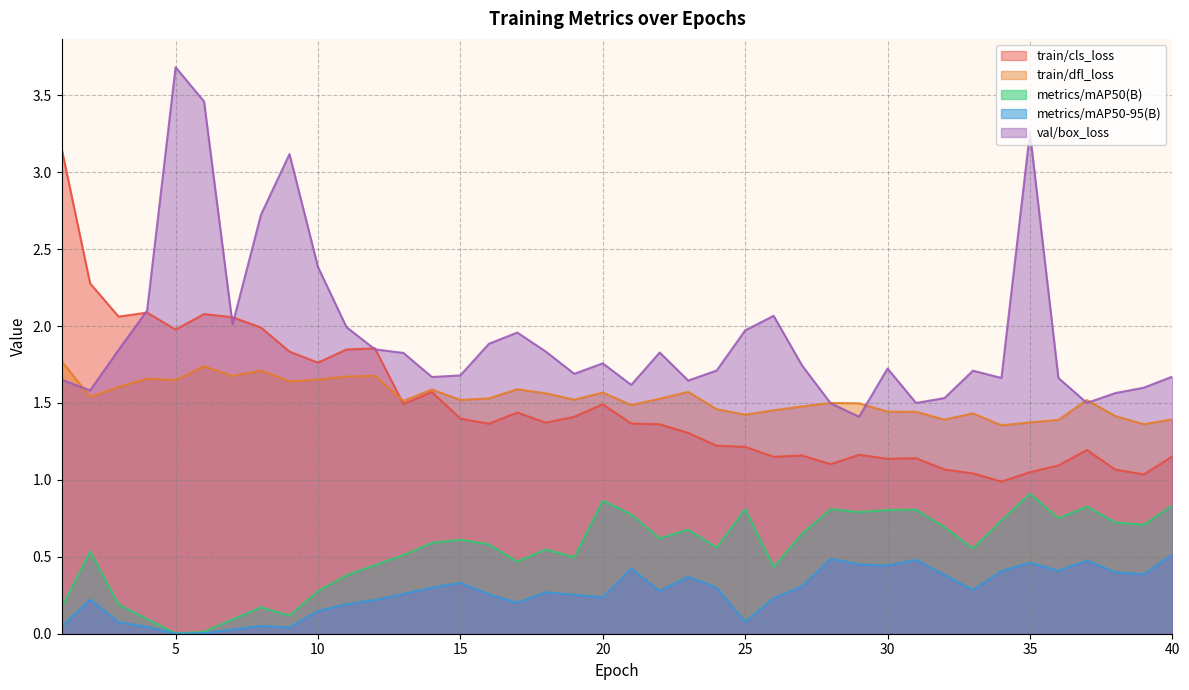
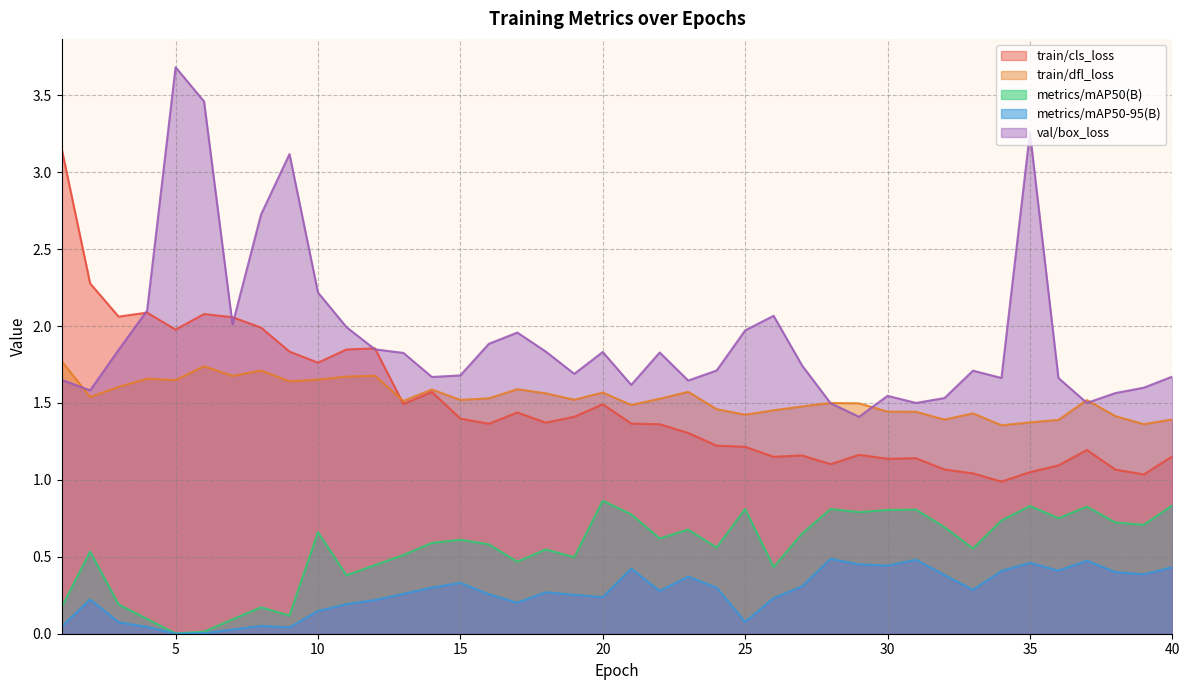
metrics/mAP50(B), 10: 0.28 -> 0.66
val/box_loss, 10: 2.38 -> 2.22
val/box_loss, 20: 1.76 -> 1.83
val/box_loss, 30: 1.72 -> 1.55
metrics/mAP50(B), 35: 0.91 -> 0.83
metrics/mAP50-95(B), 40: 0.51 -> 0.43
